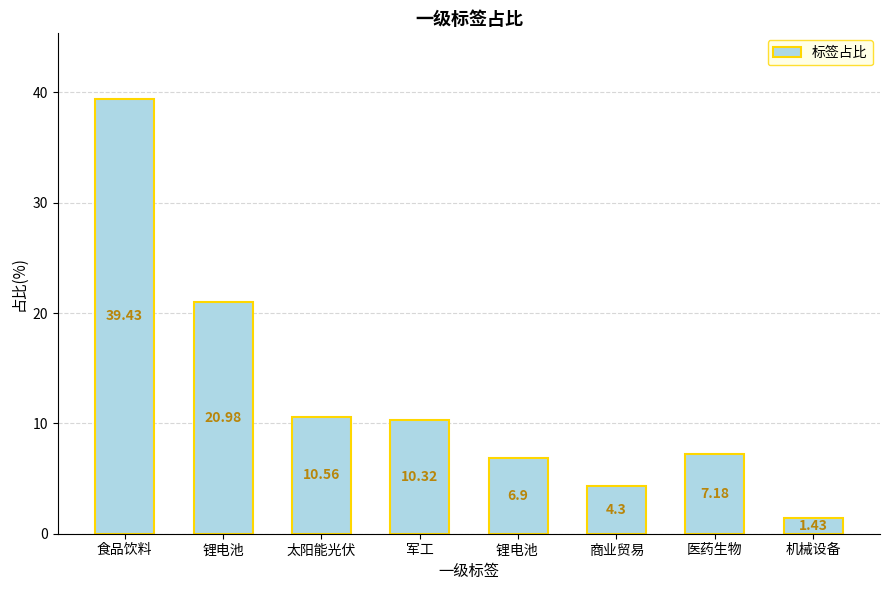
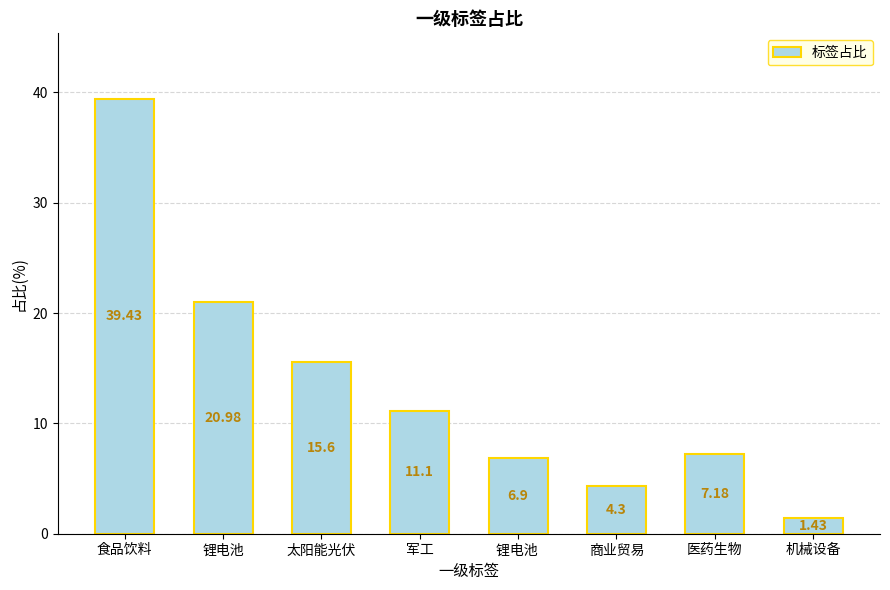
太阳能光伏: 10.56 -> 15.6
军工: 10.32 -> 11.1
